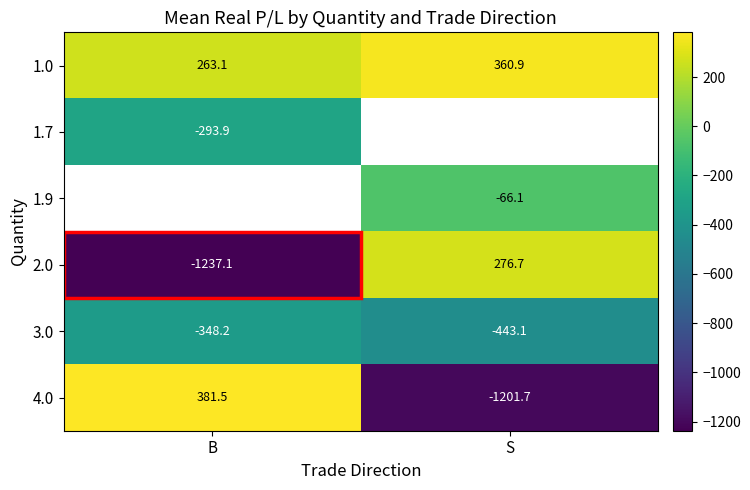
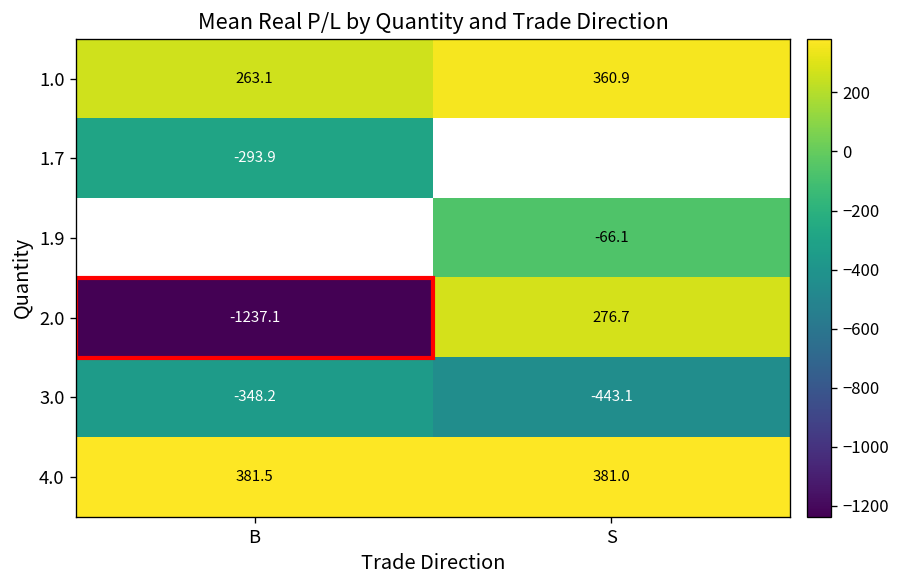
4.0, S: -1201.7 -> 381.0
